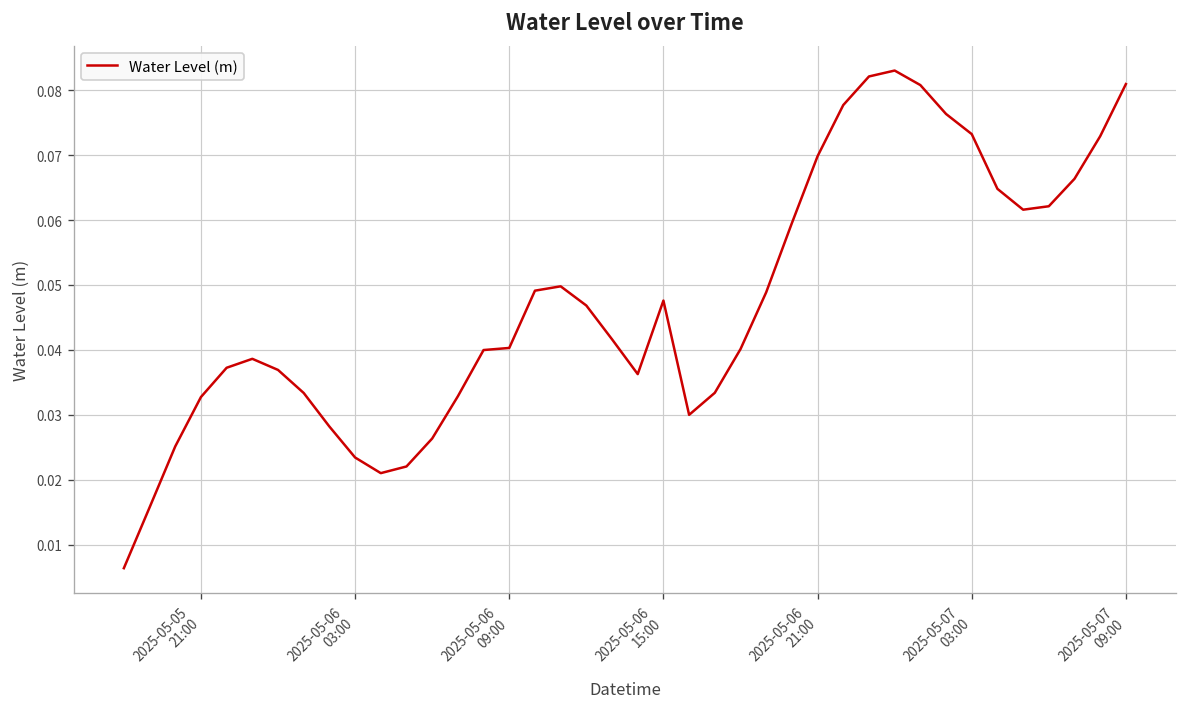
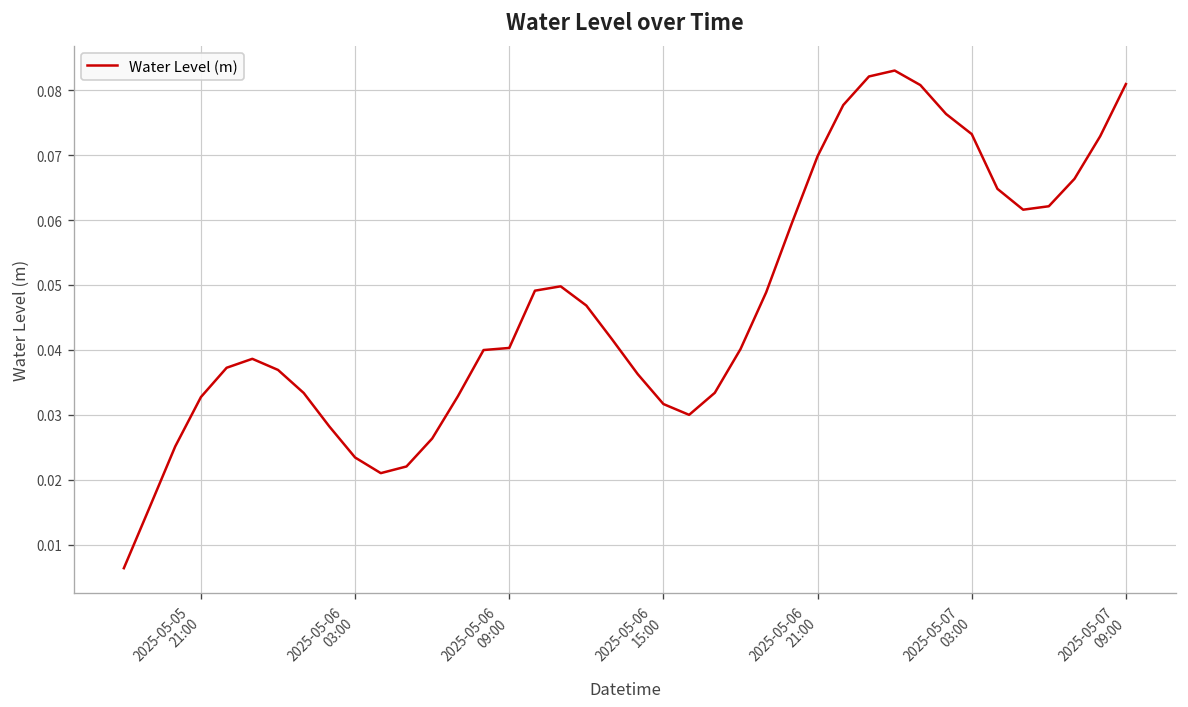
2025-05-06 15:00: 0.048 -> 0.032
